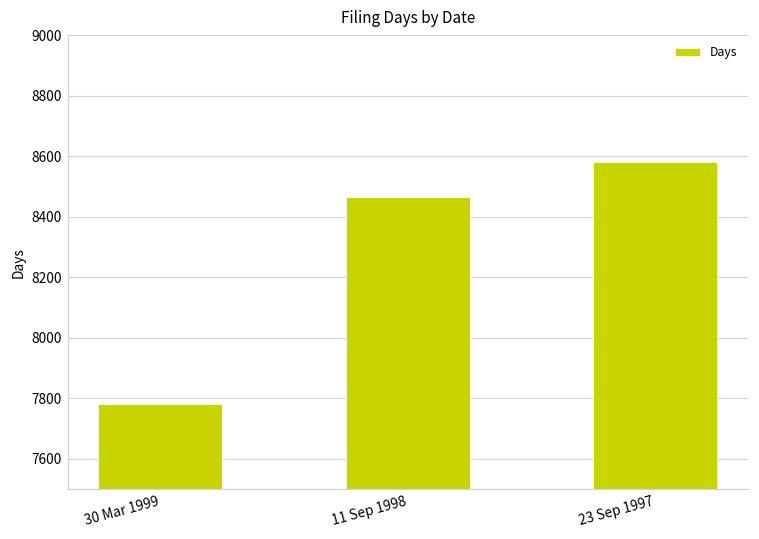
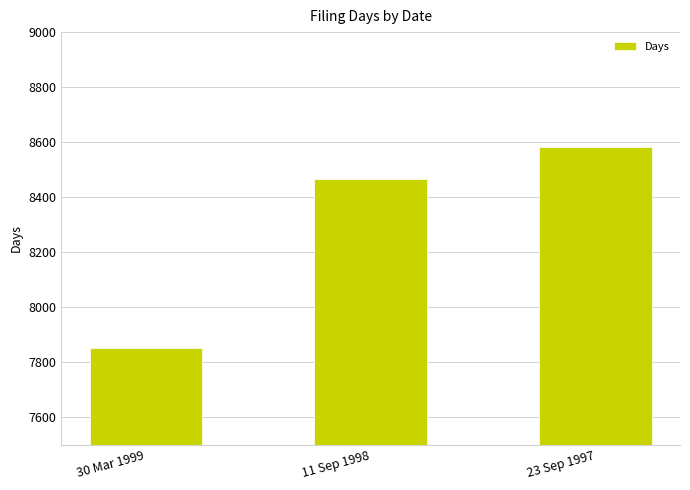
30 Mar 1999: 7780 -> 7850
